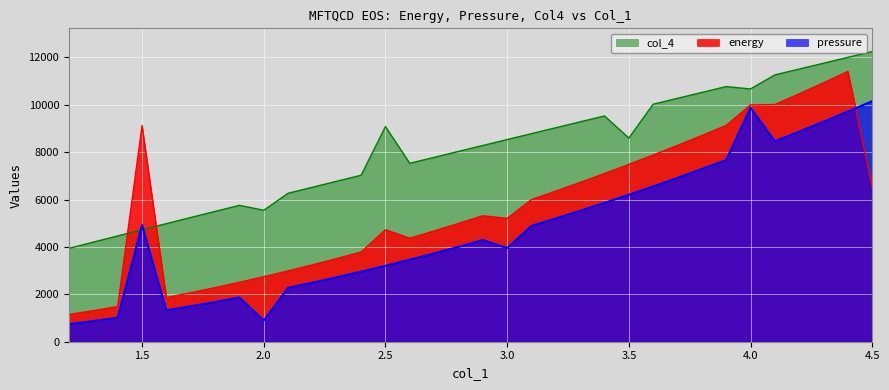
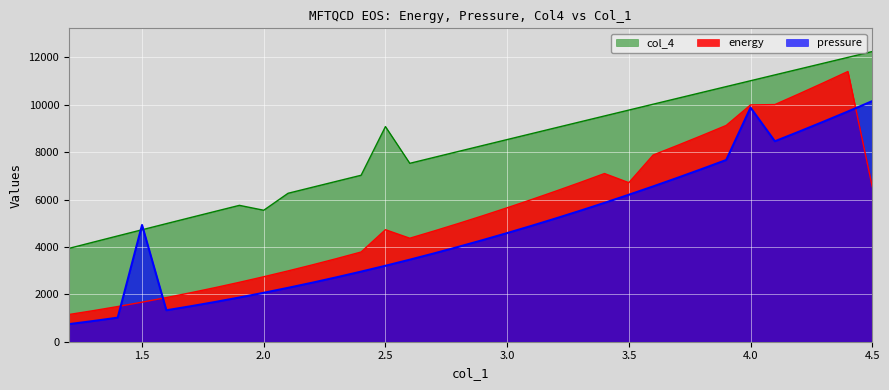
energy, 1.5: 9100 -> 1700
pressure, 2.0: 900 -> 2100
energy, 3.0: 5200 -> 5700
pressure, 3.0: 4000 -> 4600
col_4, 3.5: 8600 -> 9800
energy, 3.5: 7500 -> 6700
col_4, 4.0: 10700 -> 11000
